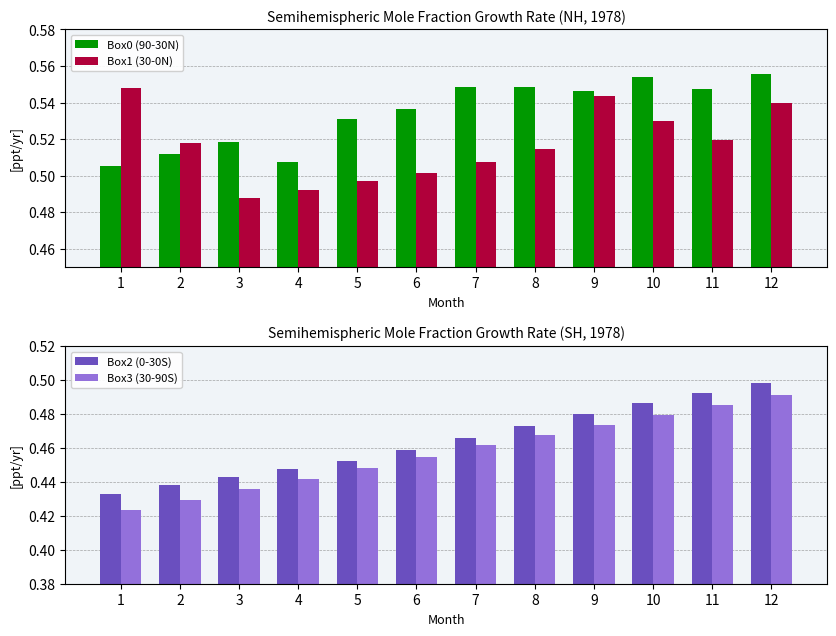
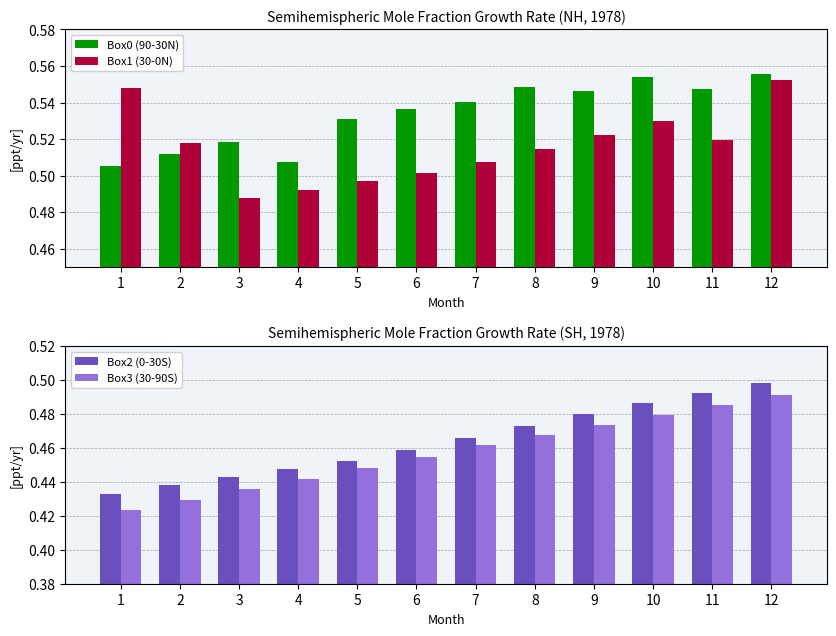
Semihemispheric Mole Fraction Growth Rate (NH, 1978), Box0 (90-30N), 7: 0.548 -> 0.541
Semihemispheric Mole Fraction Growth Rate (NH, 1978), Box1 (30-0N), 9: 0.544 -> 0.522
Semihemispheric Mole Fraction Growth Rate (NH, 1978), Box1 (30-0N), 12: 0.540 -> 0.553
